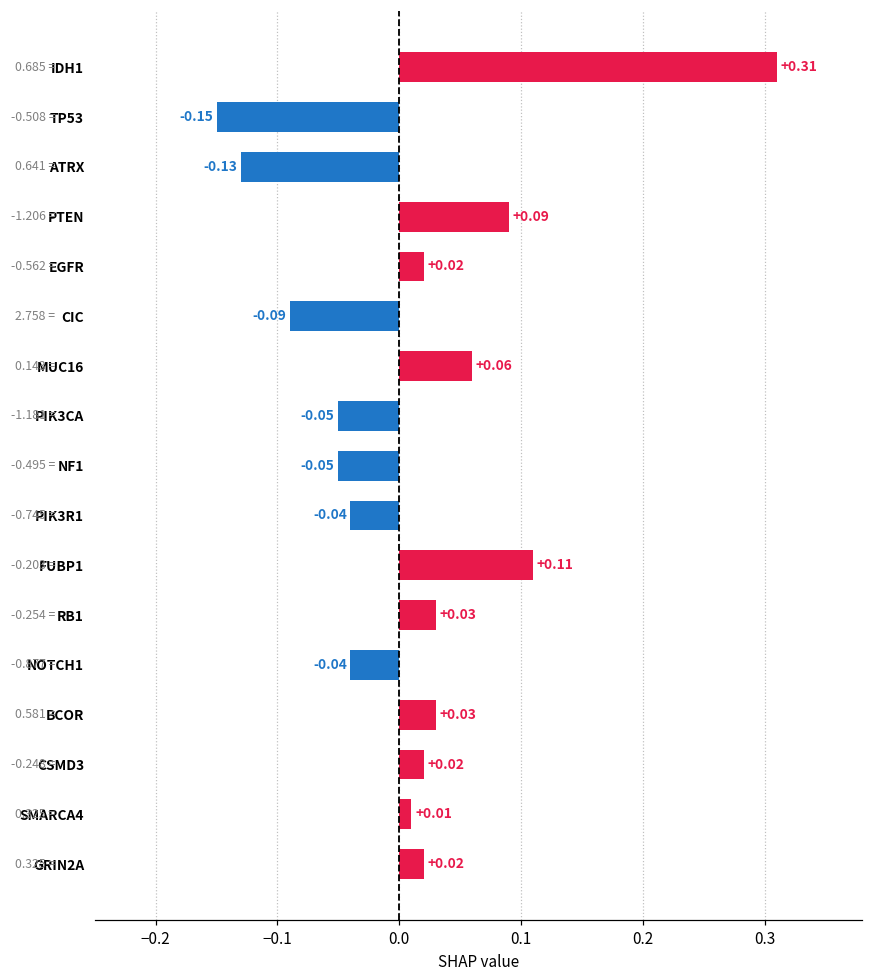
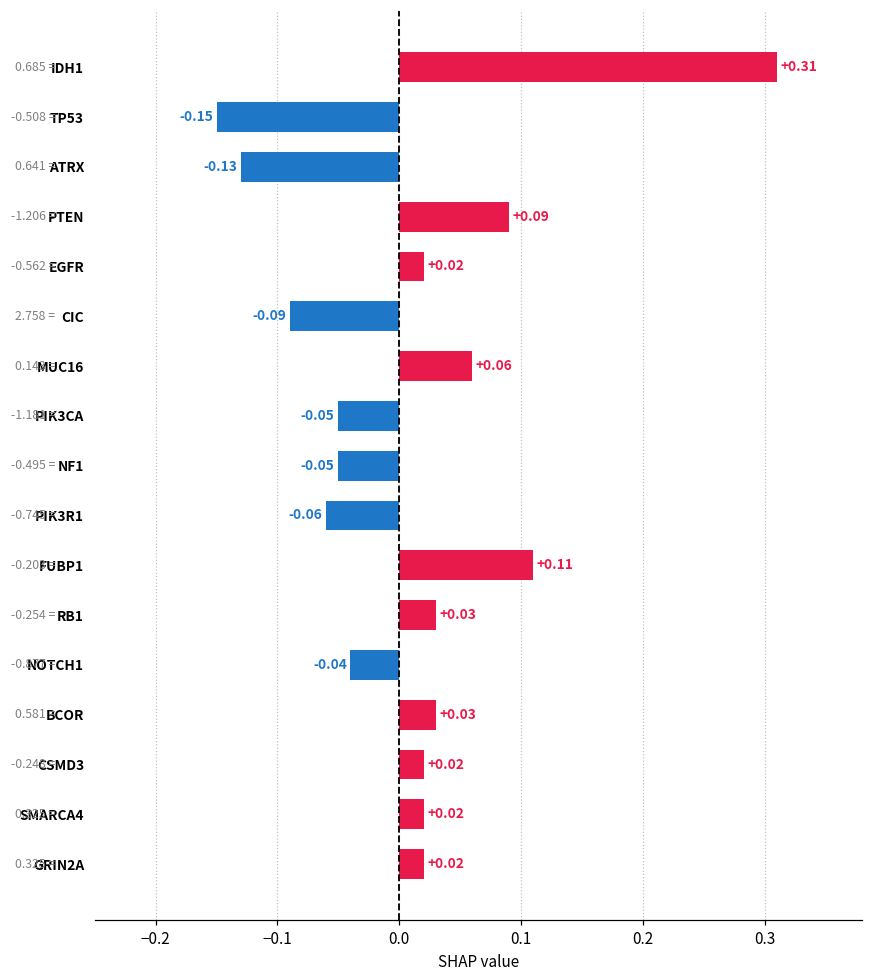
PIK3R1: -0.04 -> -0.06
SMARCA4: +0.01 -> +0.02
